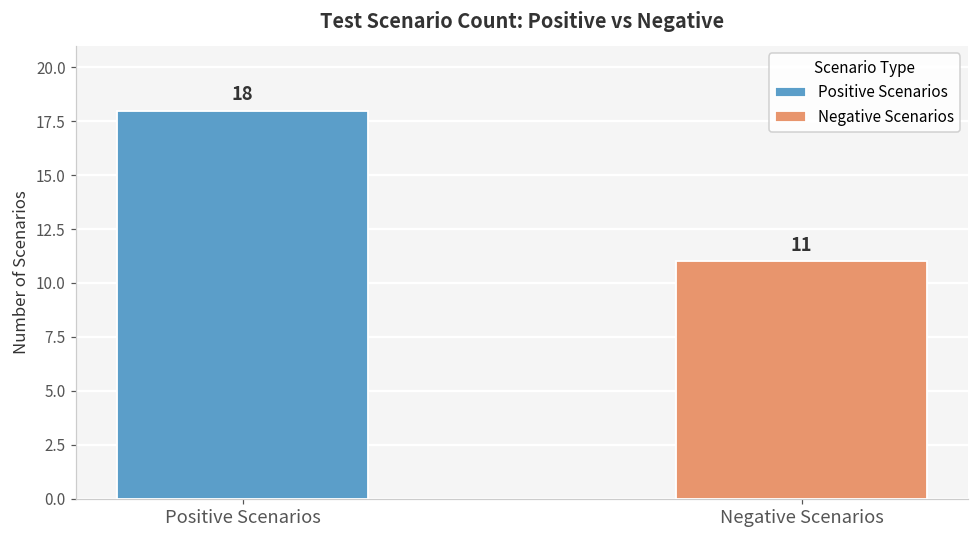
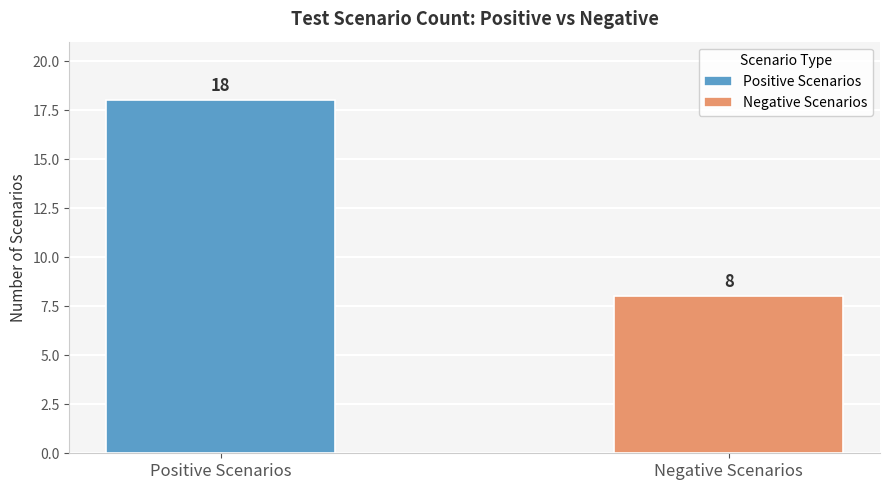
Negative Scenarios: 11 -> 8
